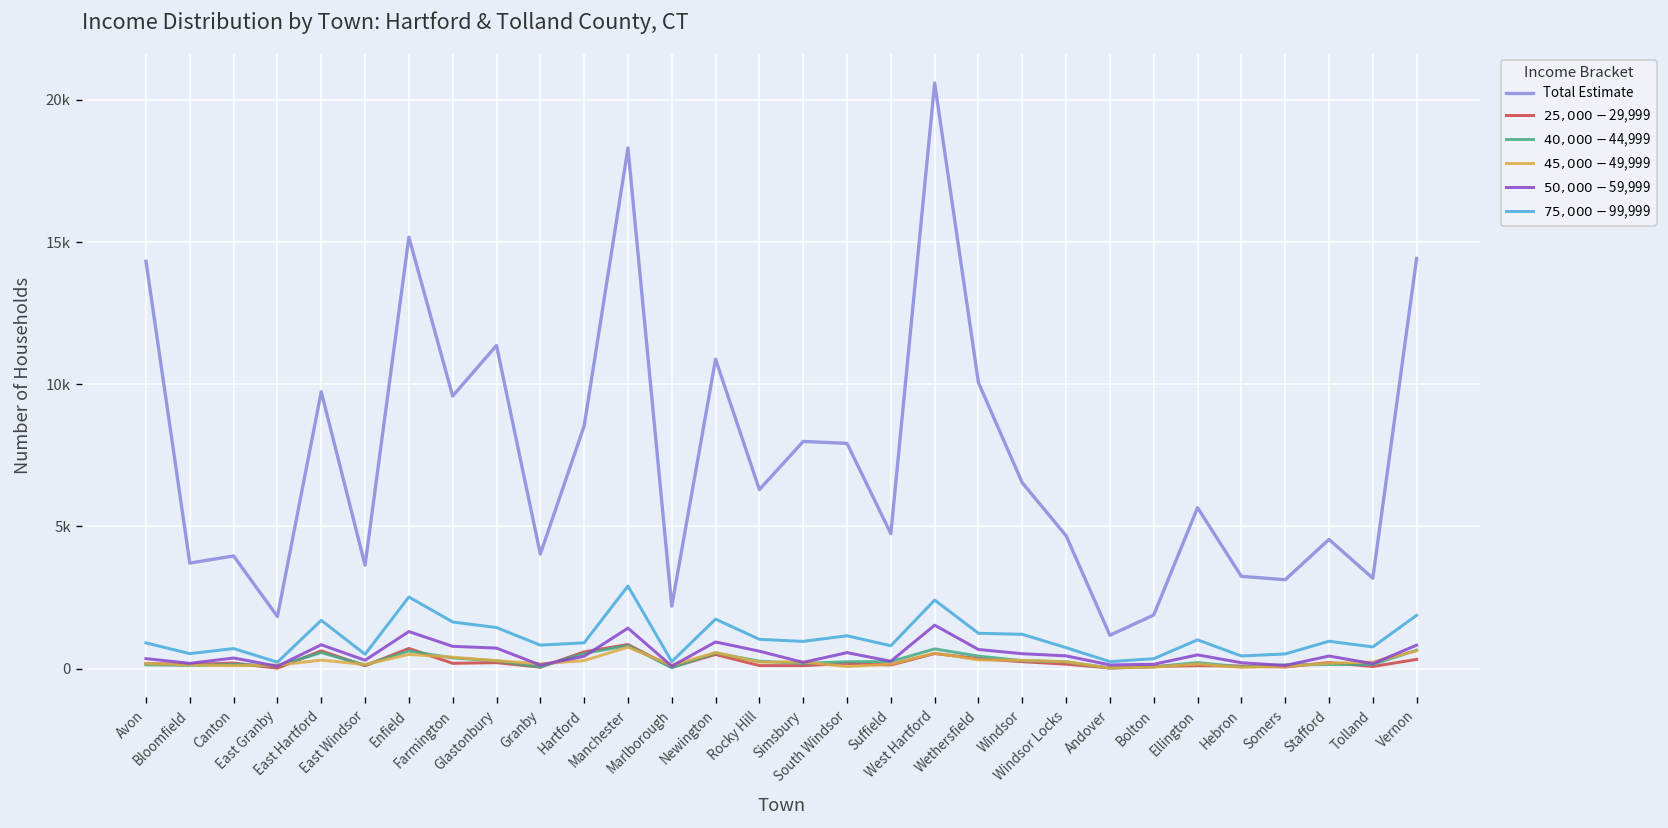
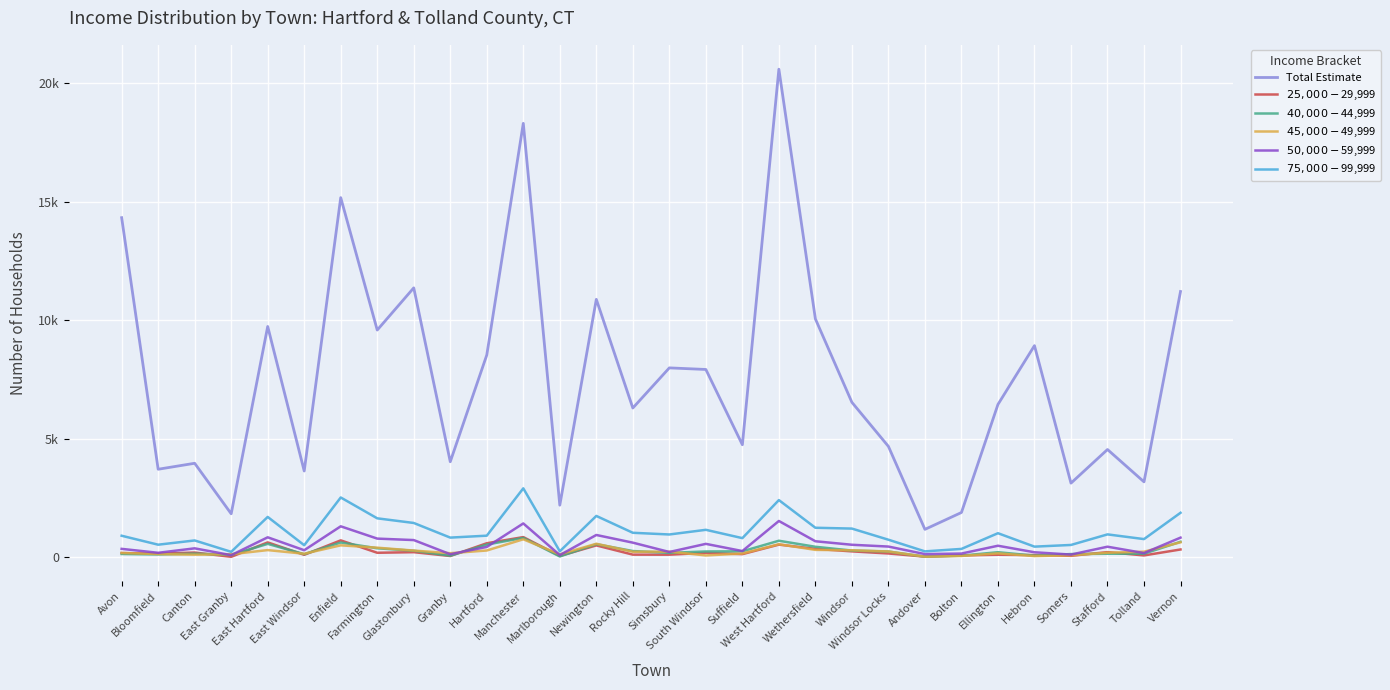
Total Estimate, Ellington: 5700 -> 6400
Total Estimate, Hebron: 3200 -> 8900
Total Estimate, Vernon: 14400 -> 11200
